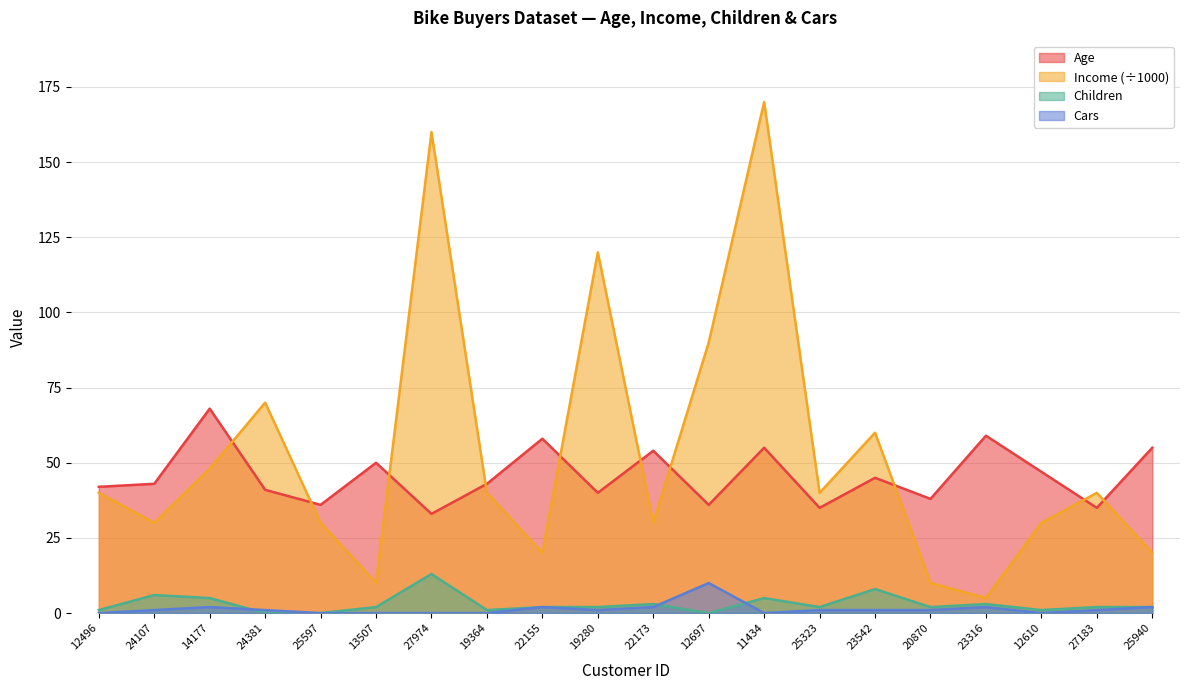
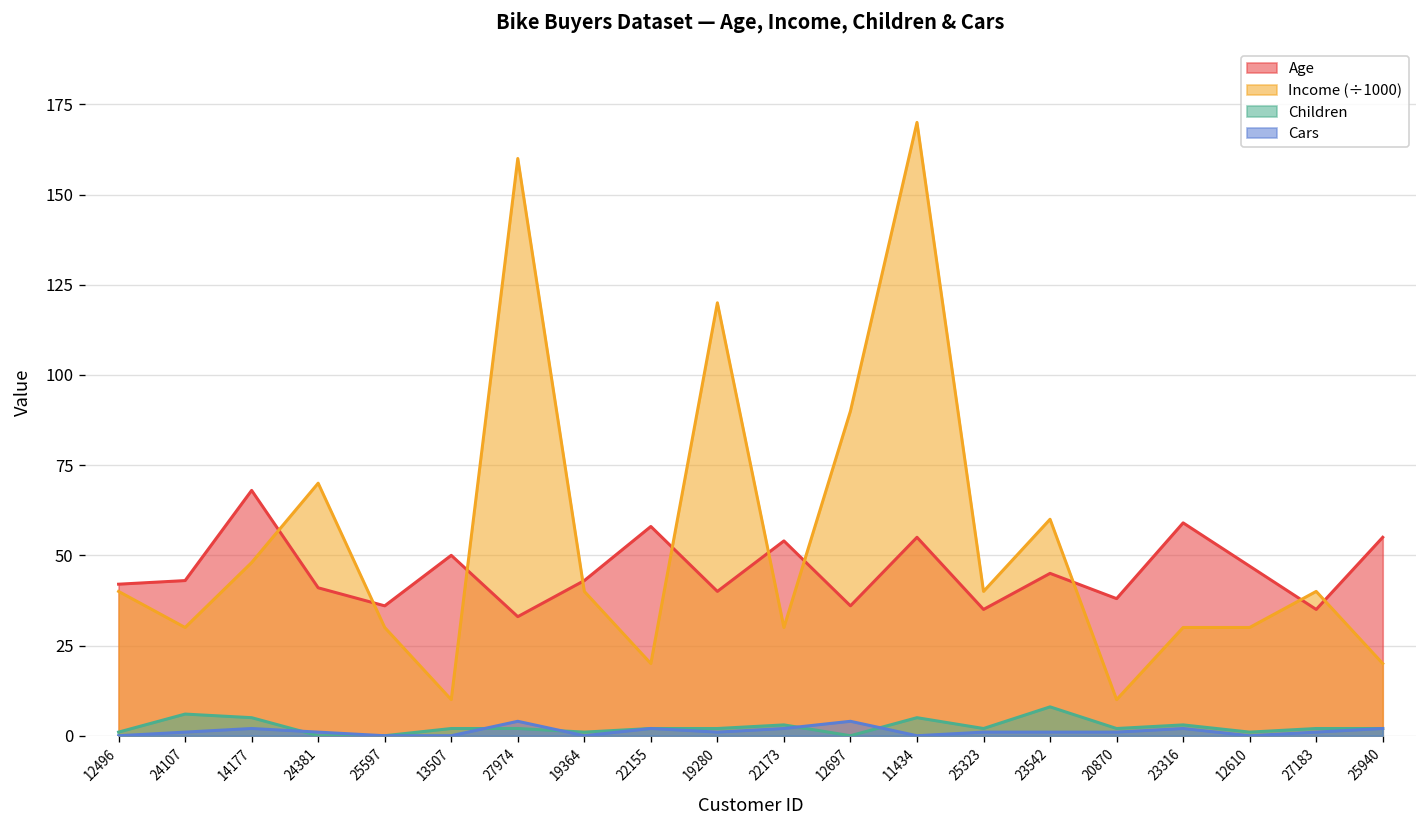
Children, 27974: 13 -> 2
Cars, 27974: 0 -> 4
Cars, 12697: 10 -> 4
Income (÷1000), 23316: 5 -> 30
